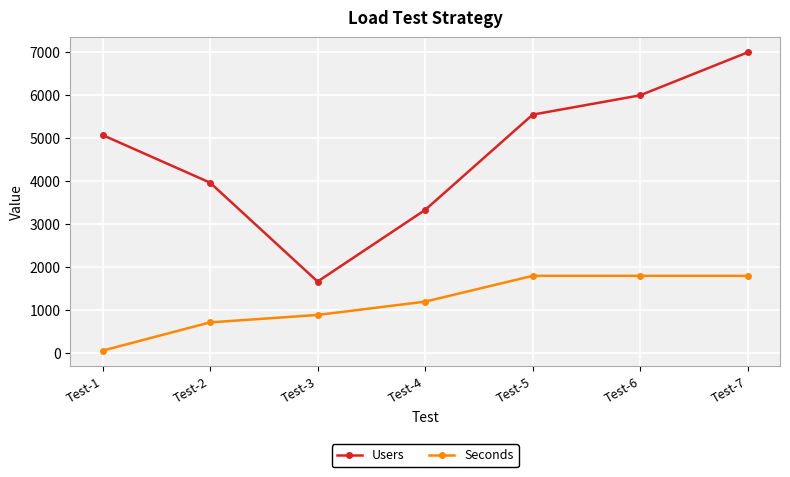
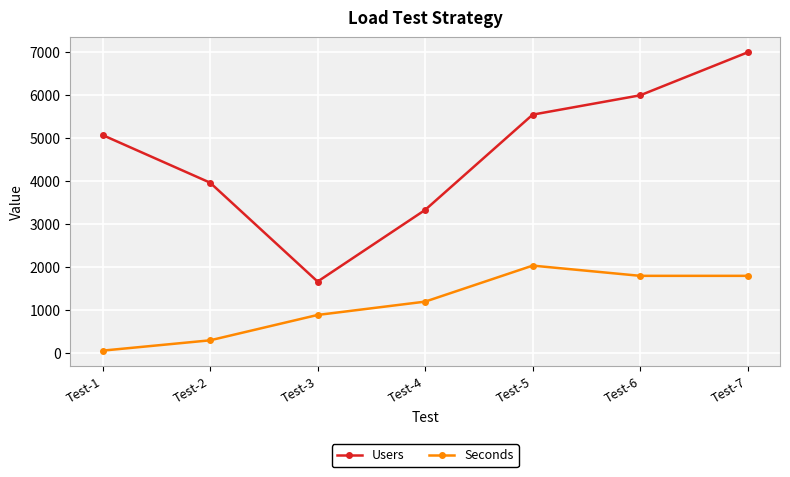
Seconds, Test-2: 700 -> 300
Seconds, Test-5: 1800 -> 2000
